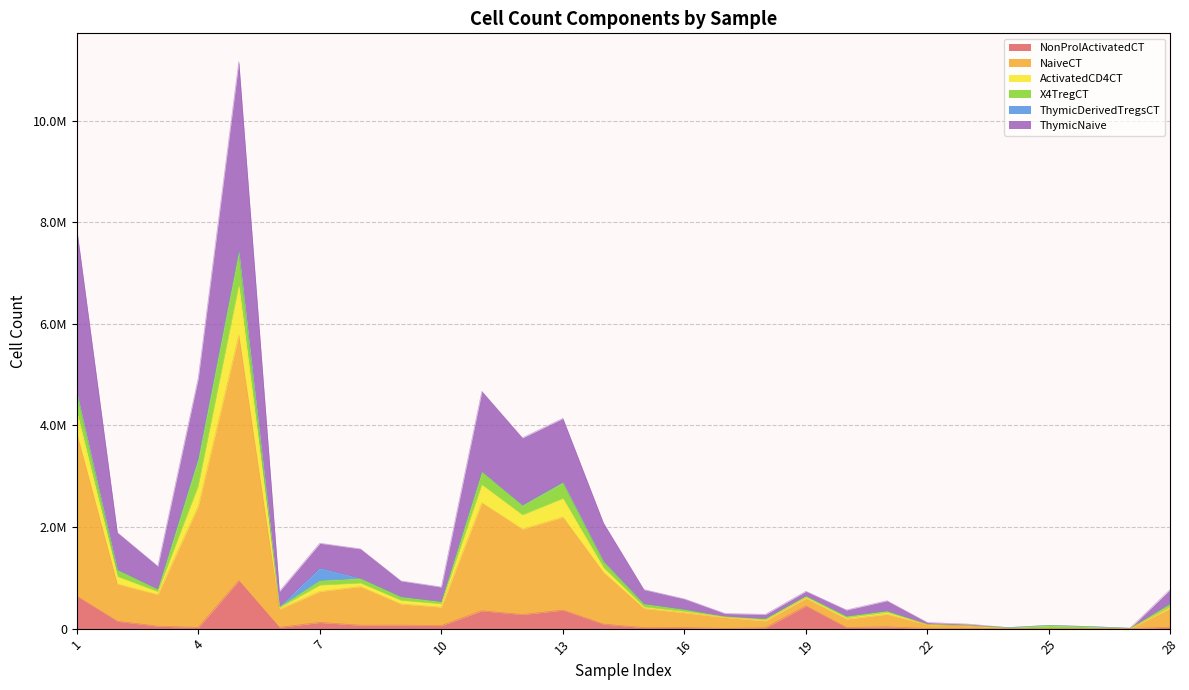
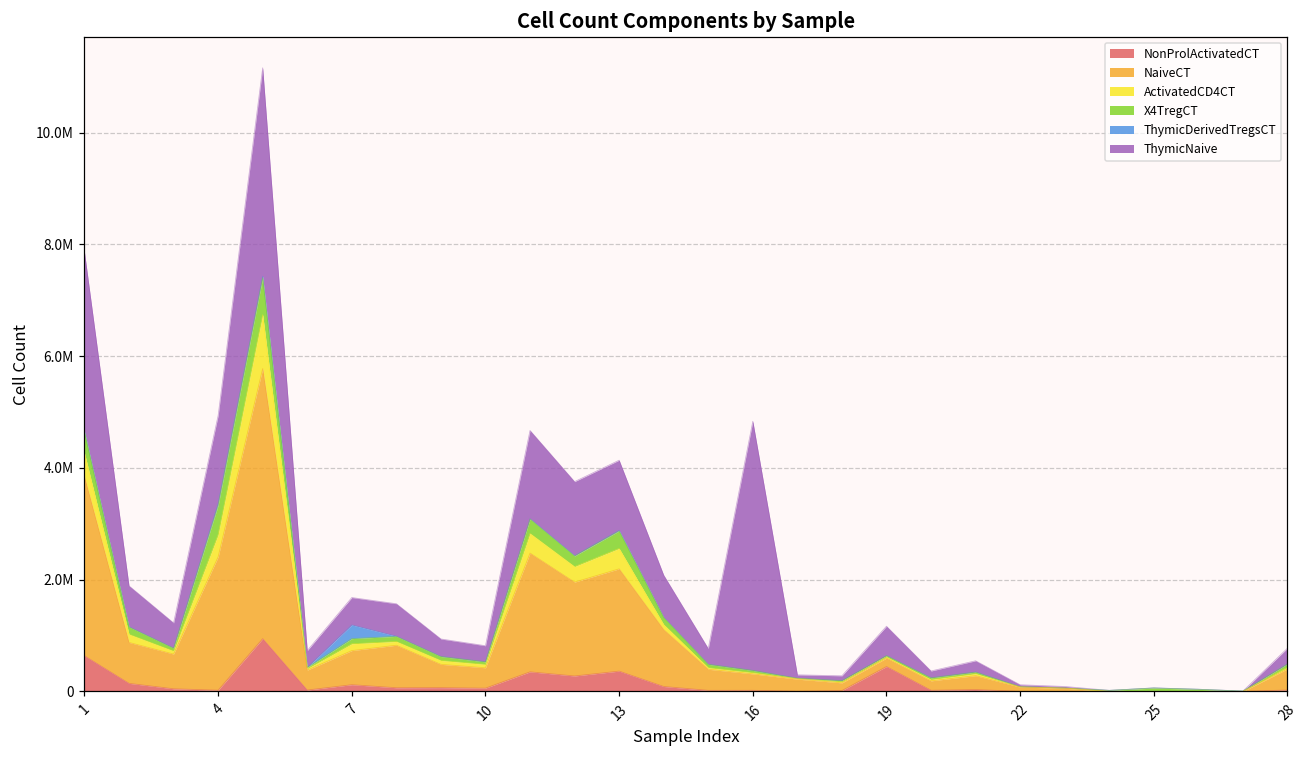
ThymicNaive, 16: 200000 -> 4500000
ThymicNaive, 19: 100000 -> 500000
